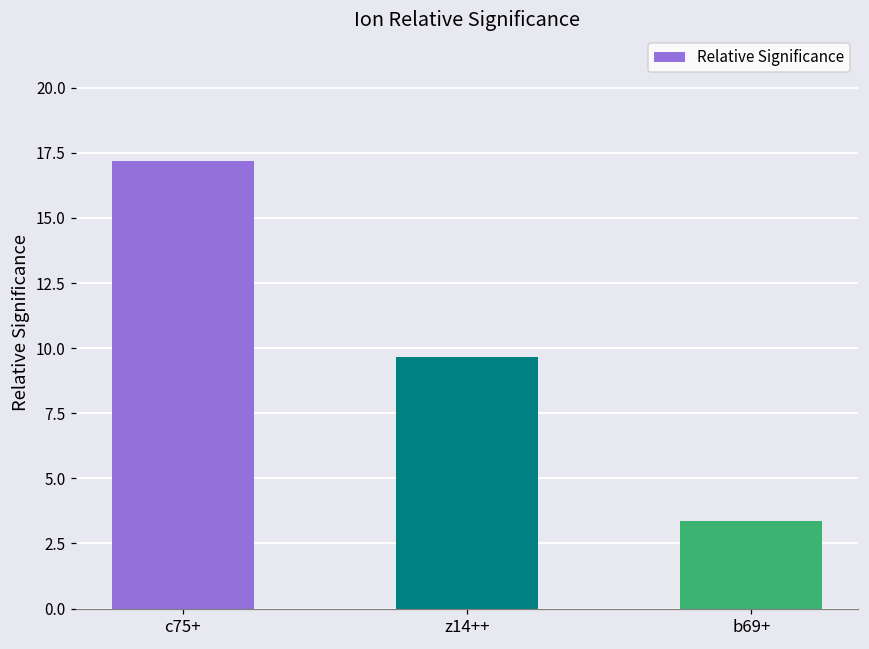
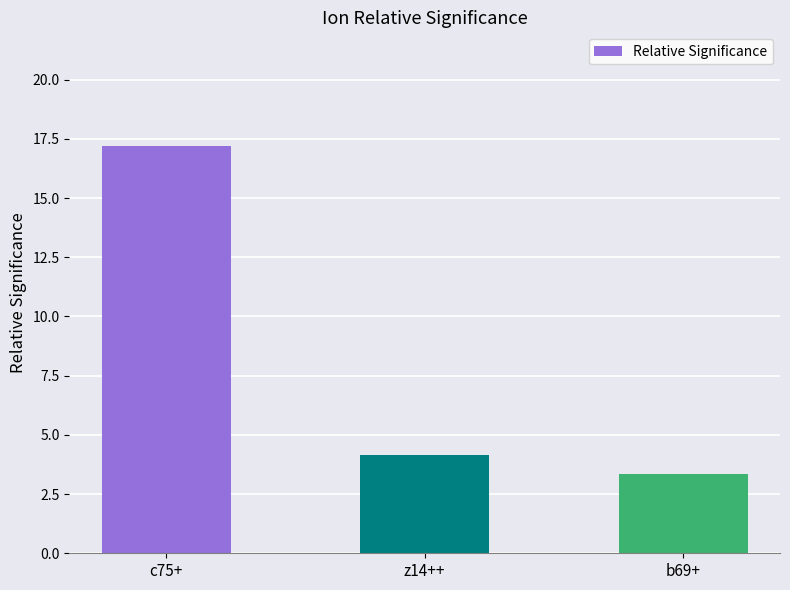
z14++: 9.7 -> 4.1
